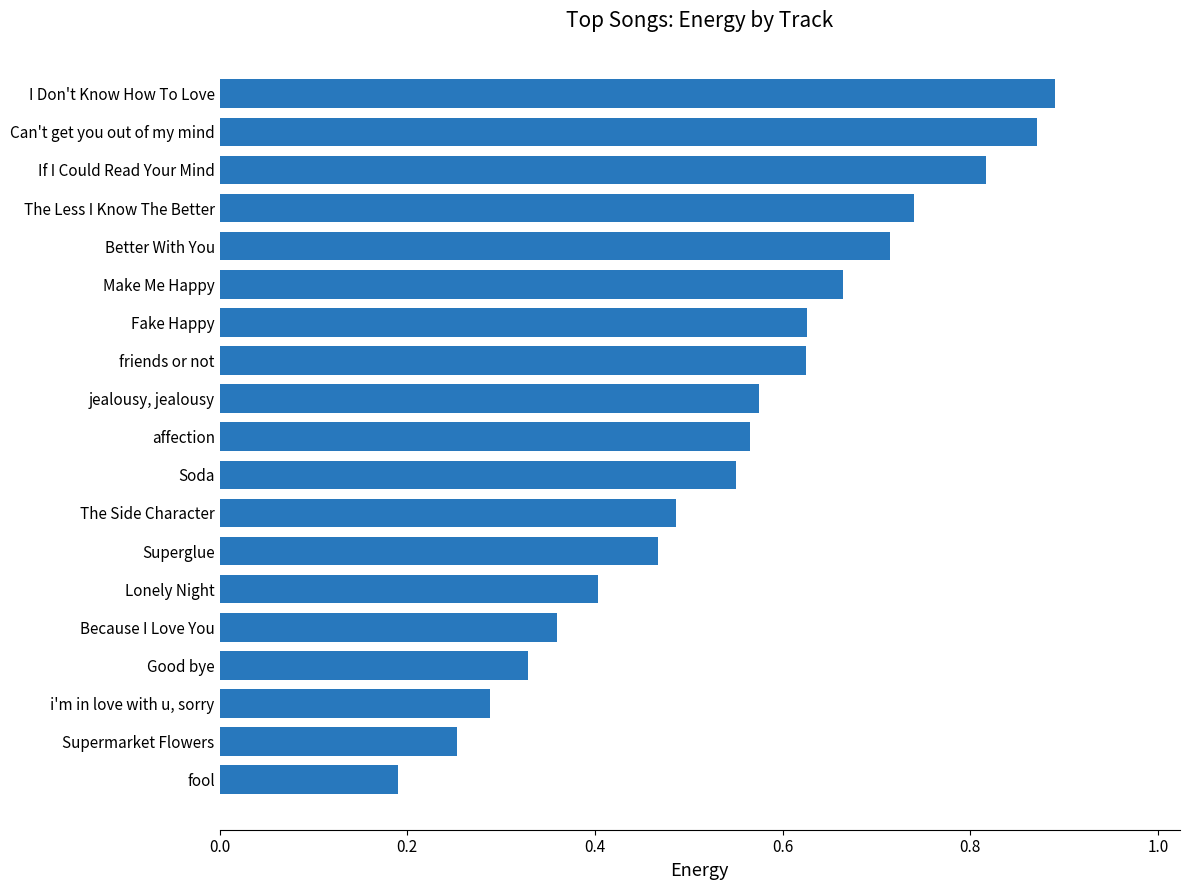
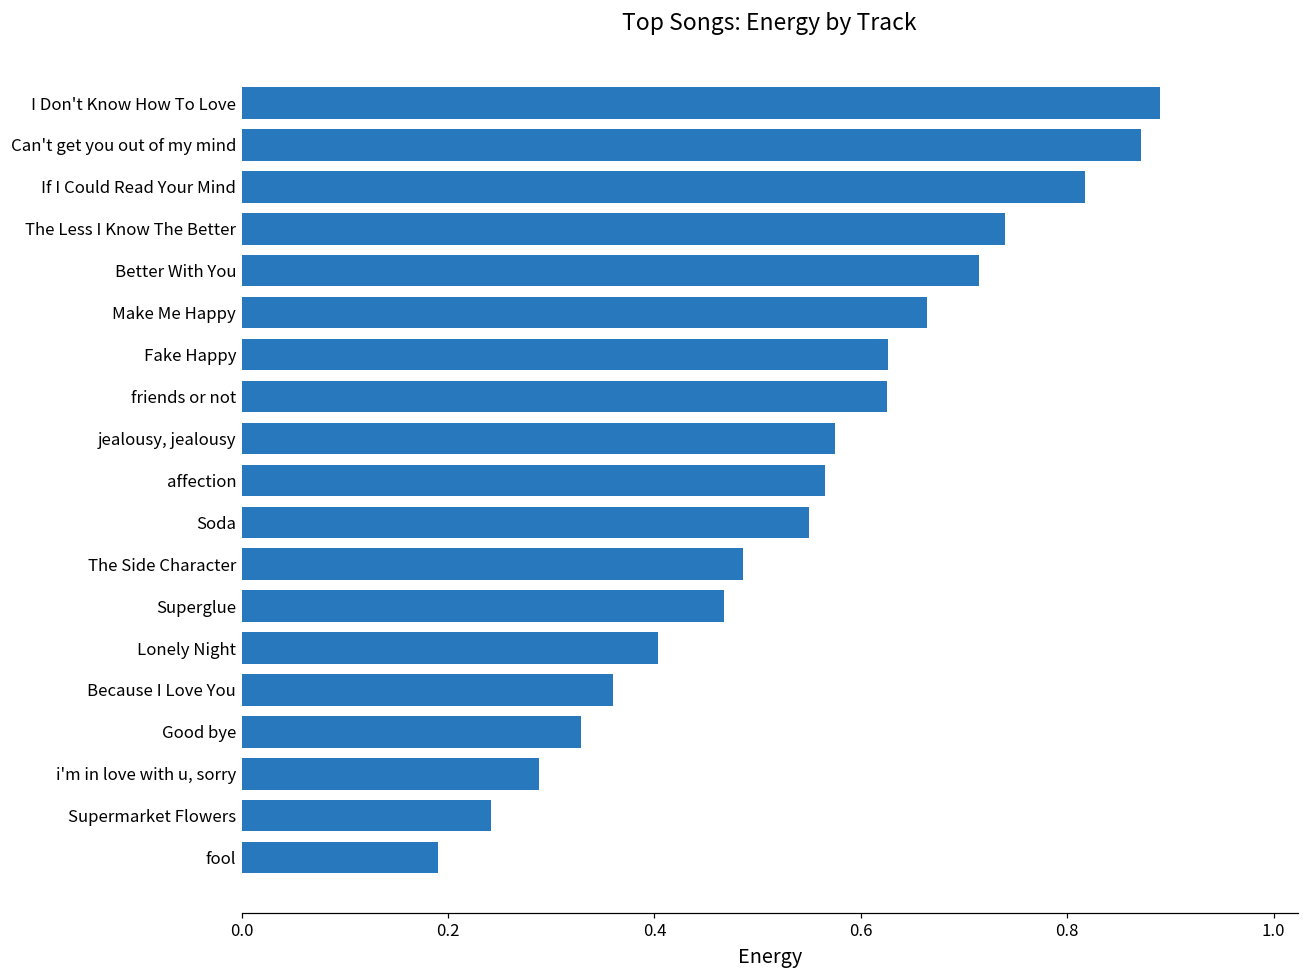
Supermarket Flowers: 0.25 -> 0.24
